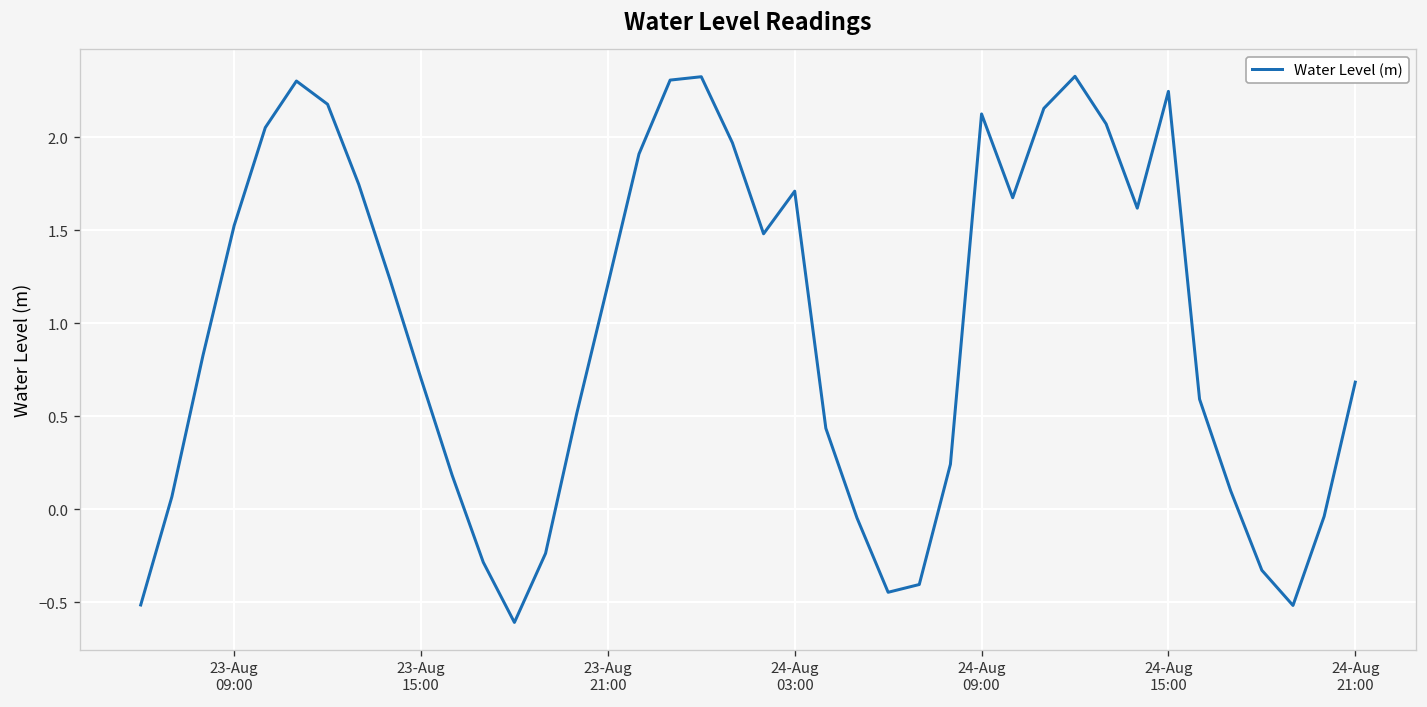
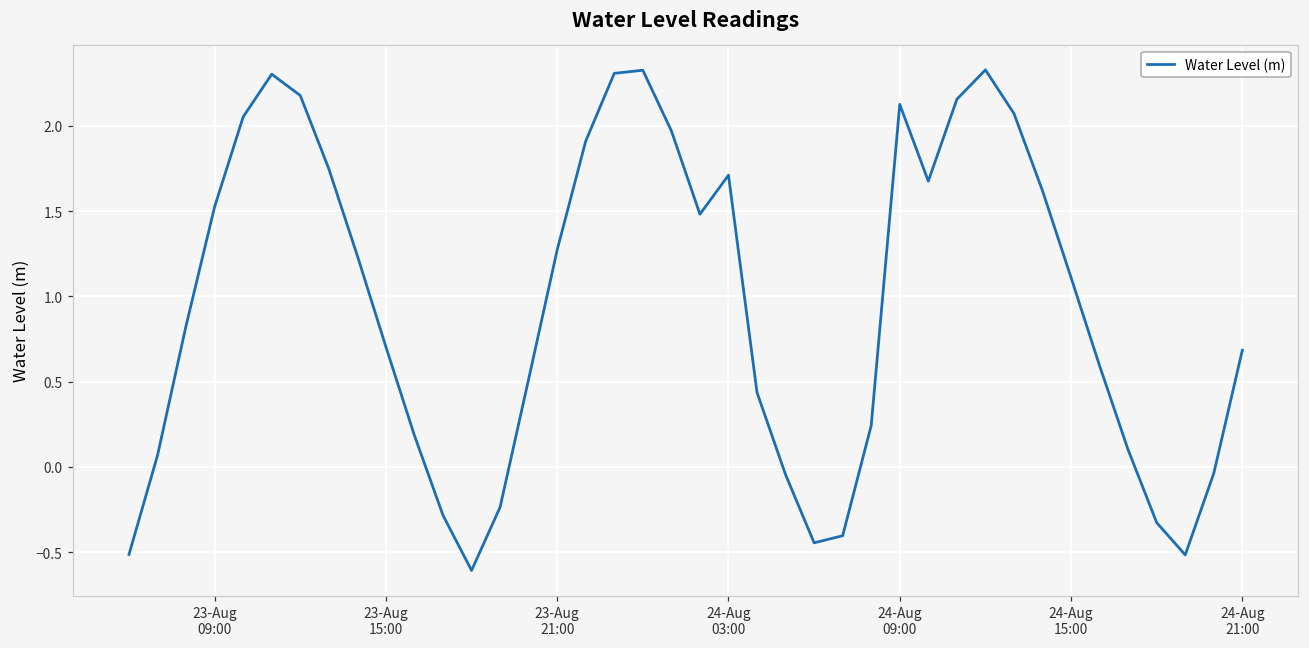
23-Aug 21:00: 1.21 -> 1.27
24-Aug 15:00: 2.25 -> 1.11
